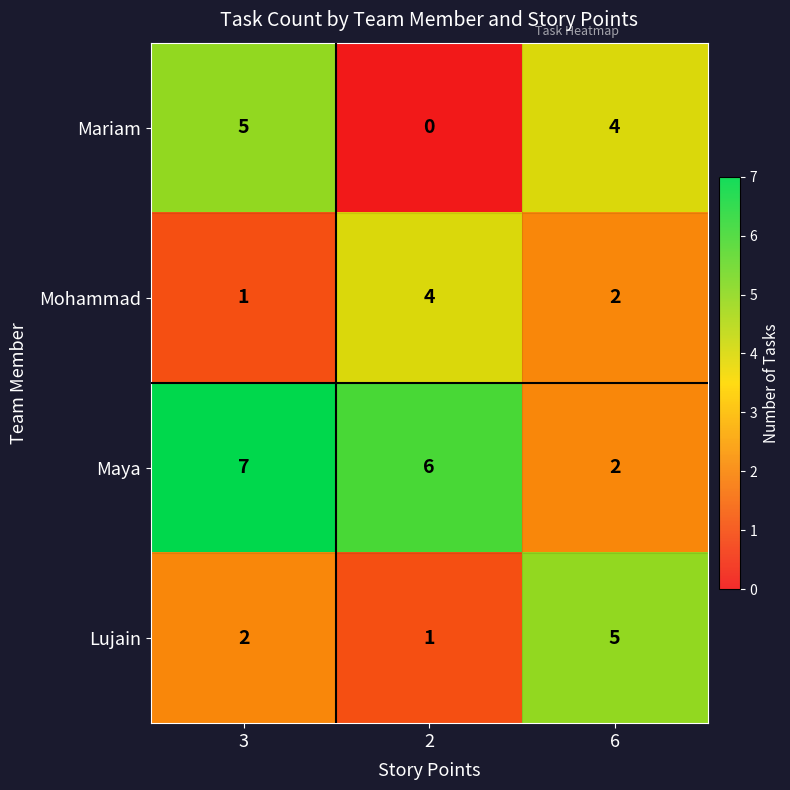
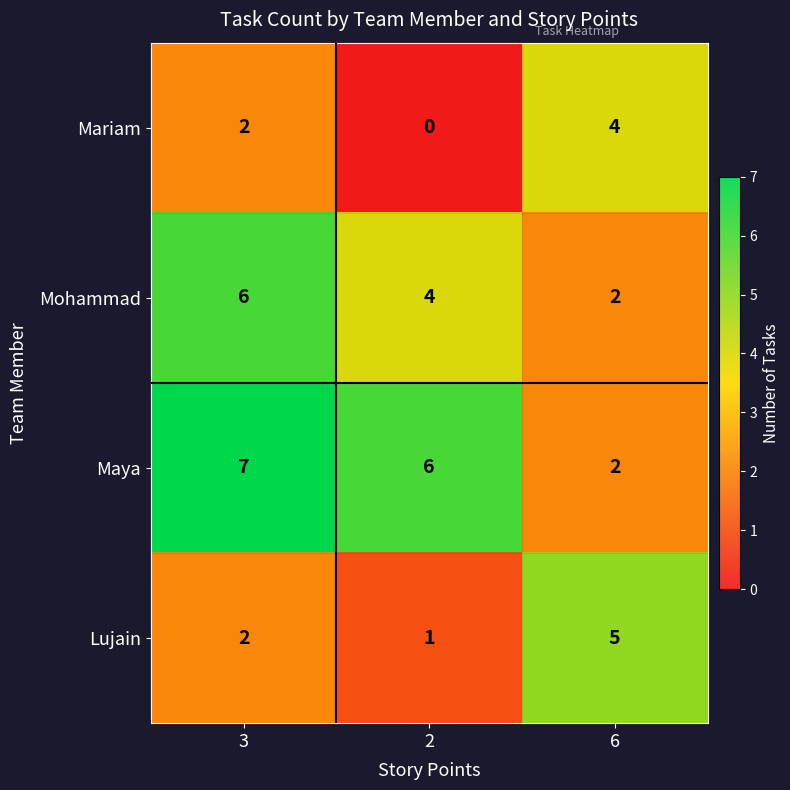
Mariam, 3: 5 -> 2
Mohammad, 3: 1 -> 6
